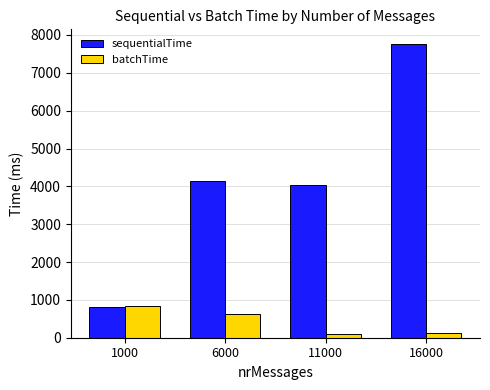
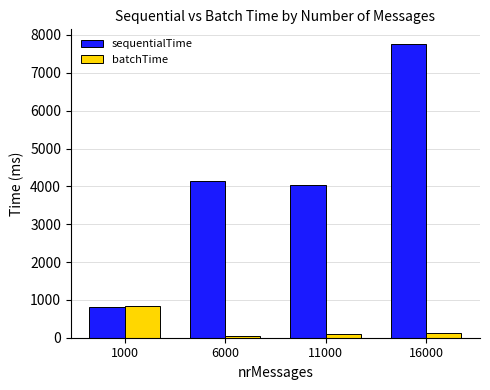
batchTime, 6000: 600 -> 0
